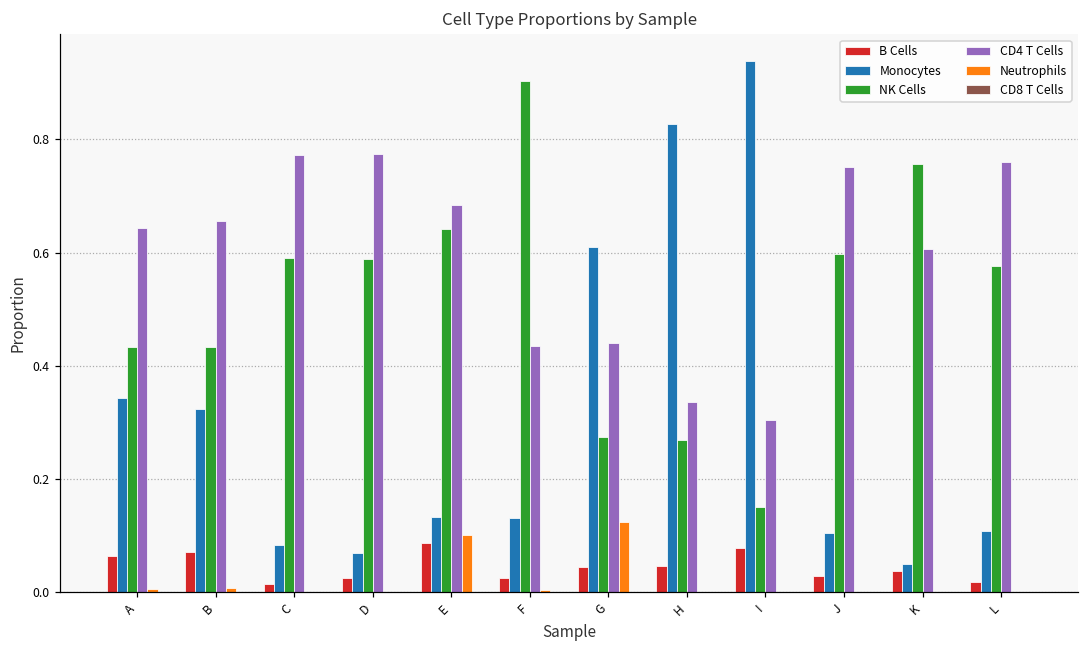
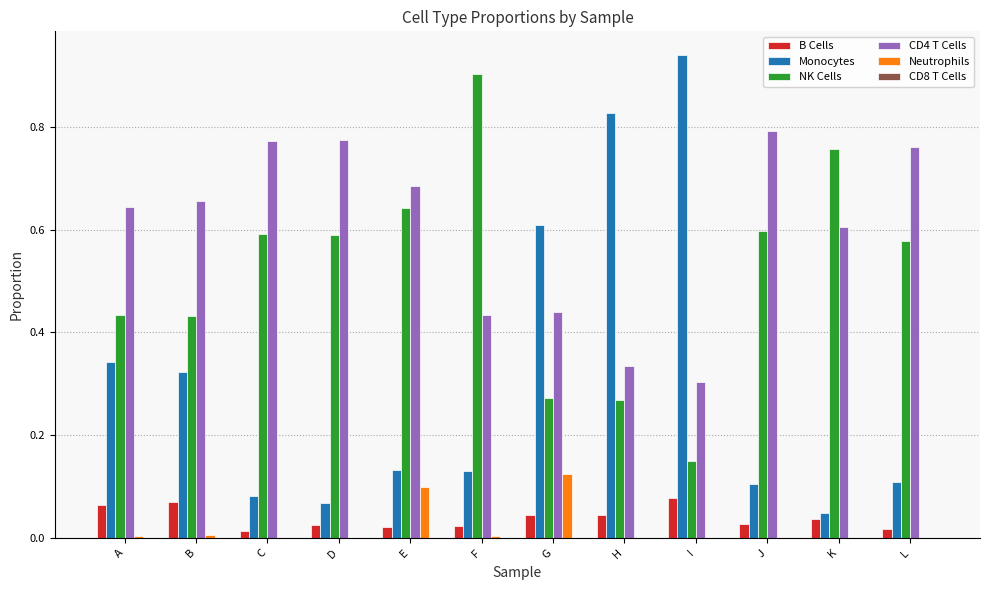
B Cells, E: 0.09 -> 0.02
CD4 T Cells, J: 0.75 -> 0.79
